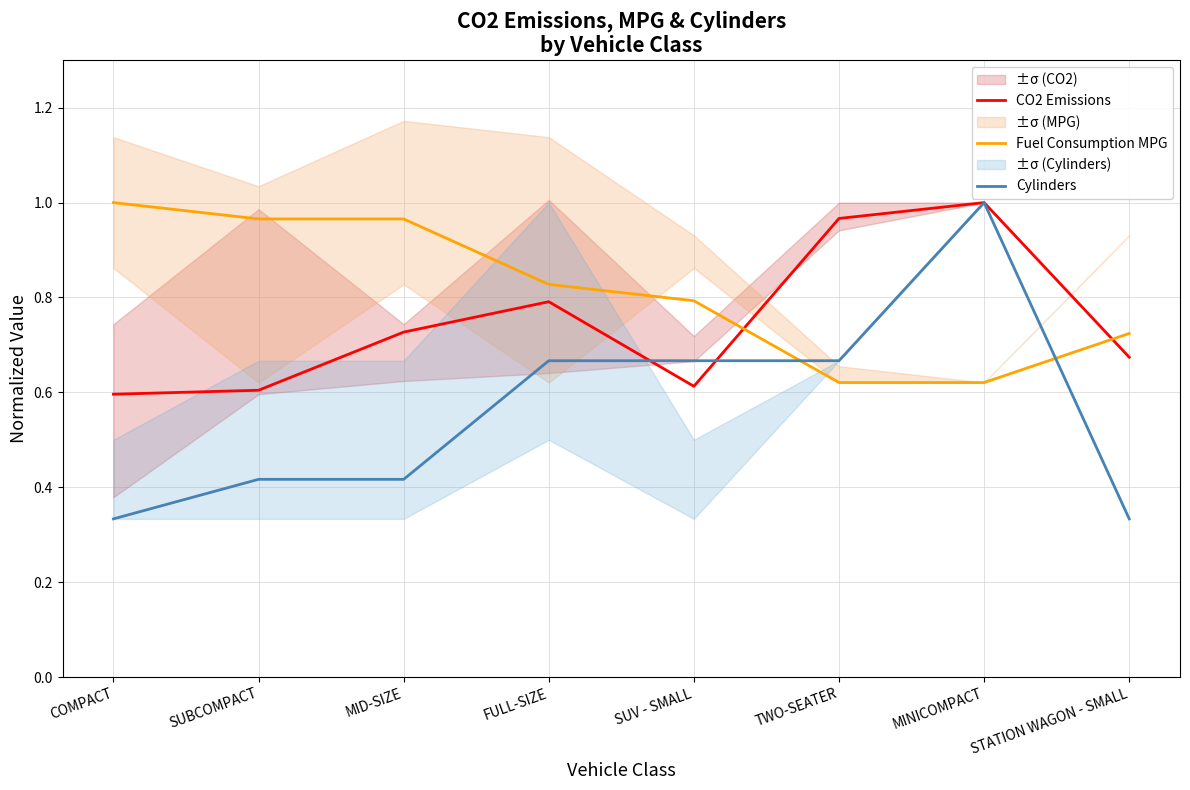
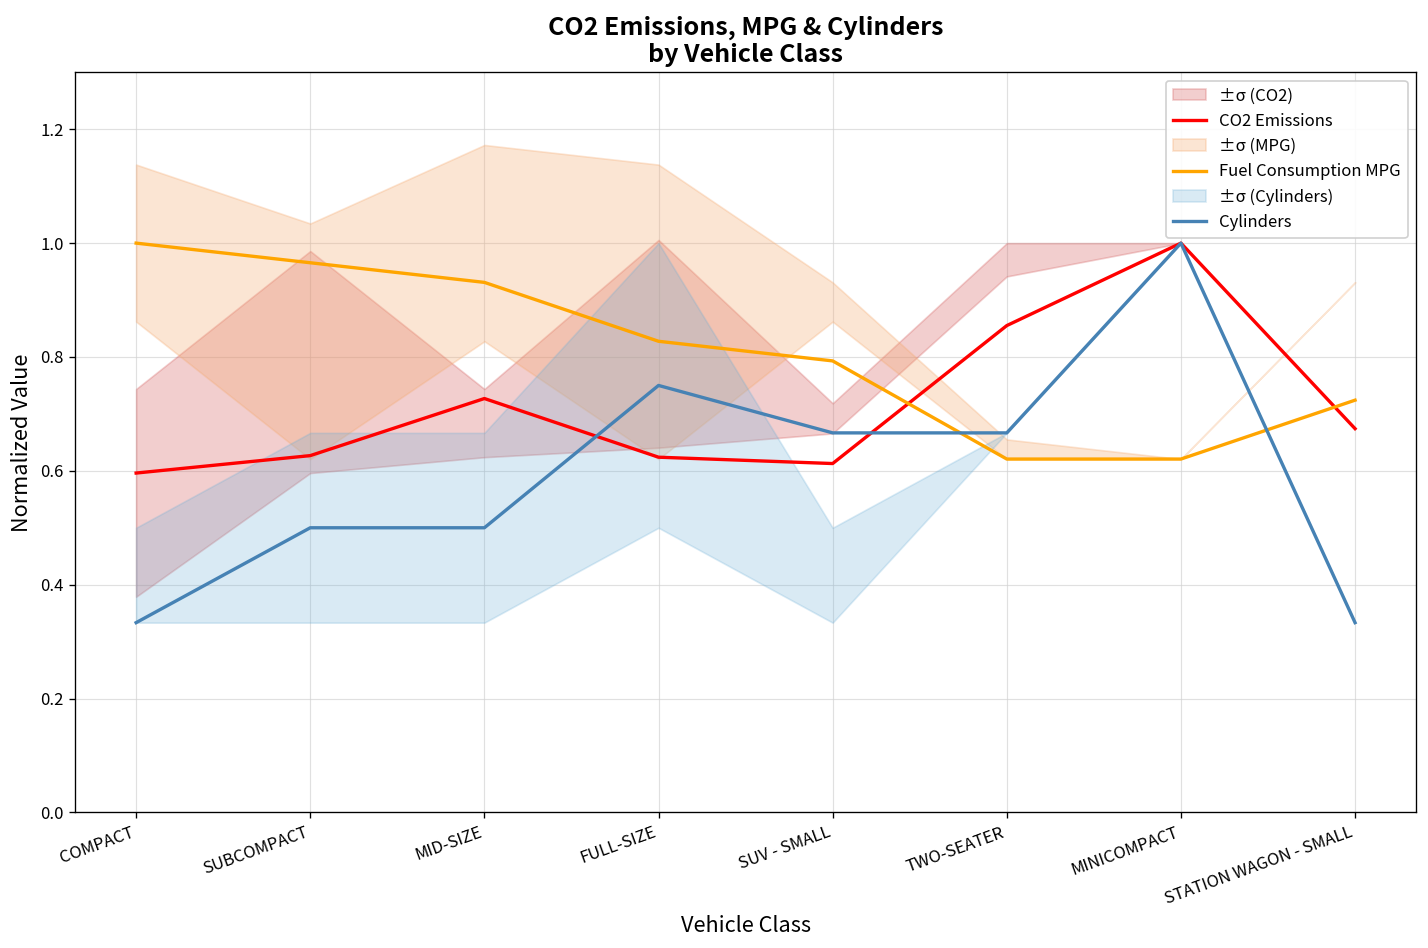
CO2 Emissions, SUBCOMPACT: 0.60 -> 0.63
Cylinders, SUBCOMPACT: 0.42 -> 0.50
Fuel Consumption MPG, MID-SIZE: 0.97 -> 0.93
Cylinders, MID-SIZE: 0.42 -> 0.50
CO2 Emissions, FULL-SIZE: 0.79 -> 0.62
Cylinders, FULL-SIZE: 0.67 -> 0.75
CO2 Emissions, TWO-SEATER: 0.97 -> 0.86
